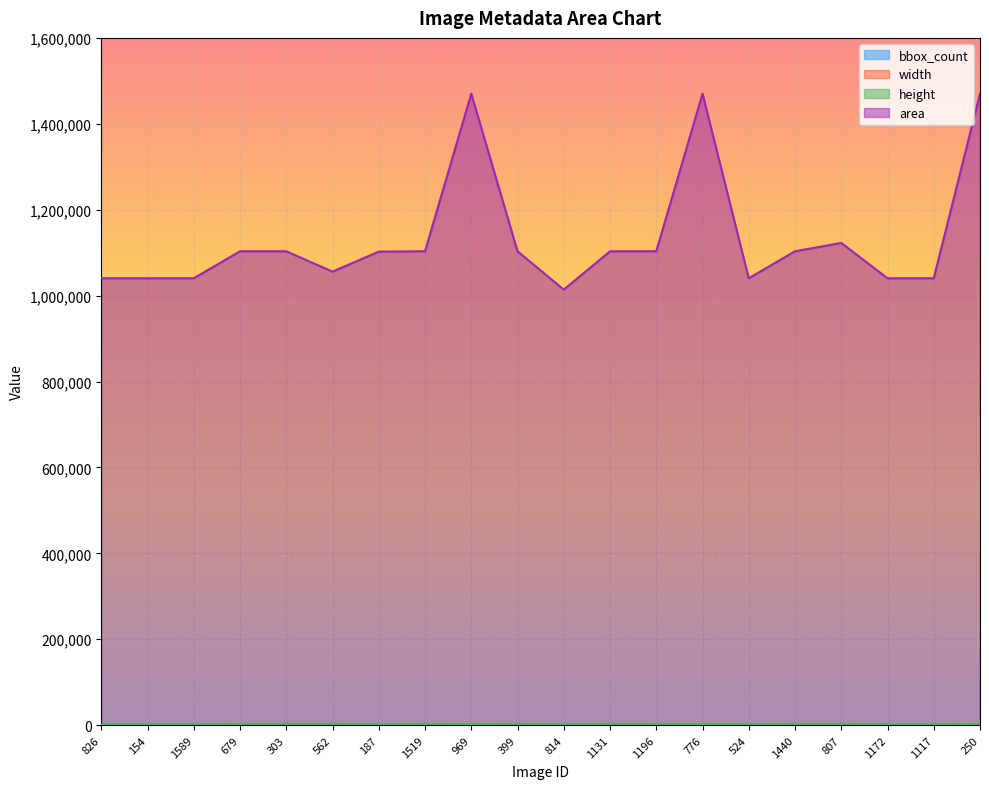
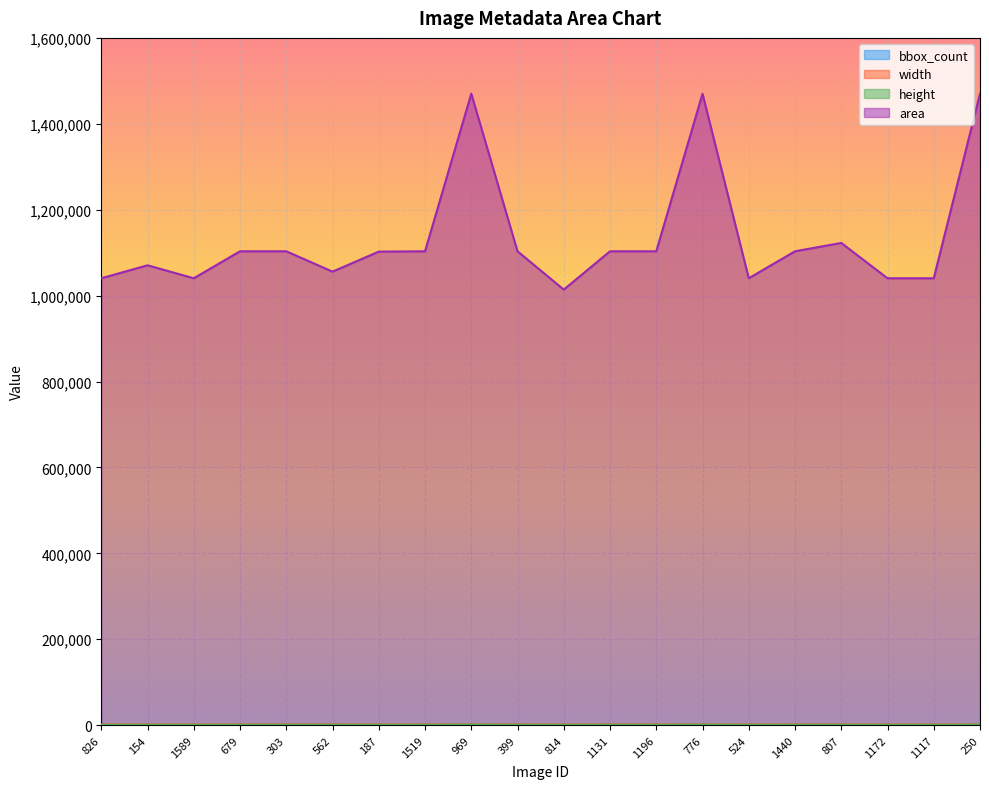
area, 154: 1,040,000 -> 1,070,000
